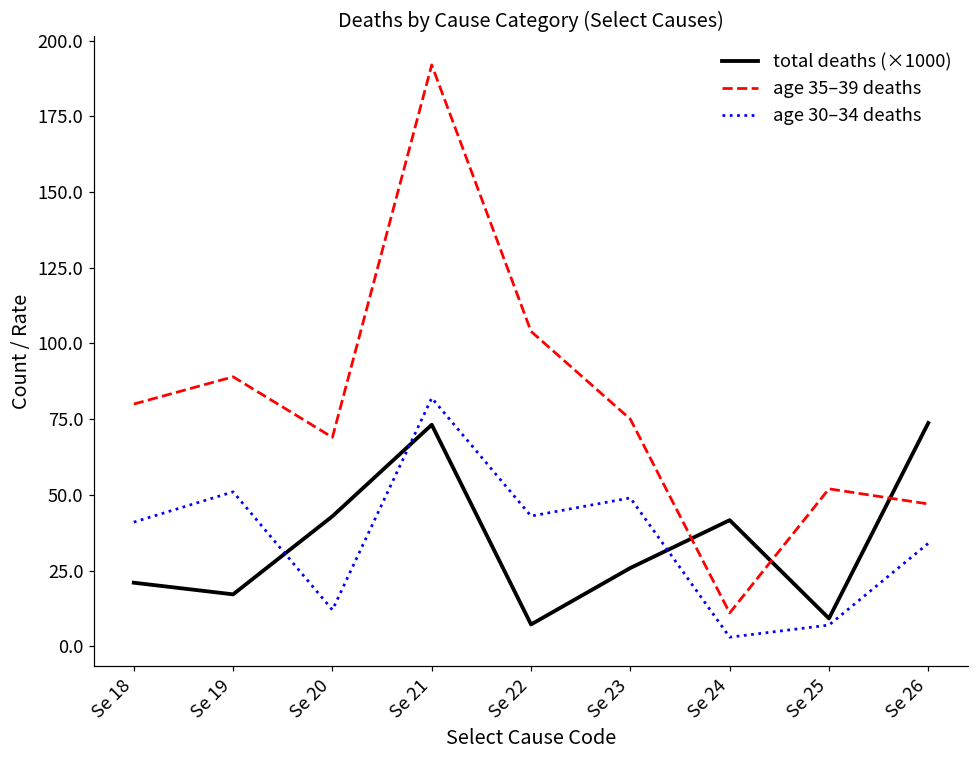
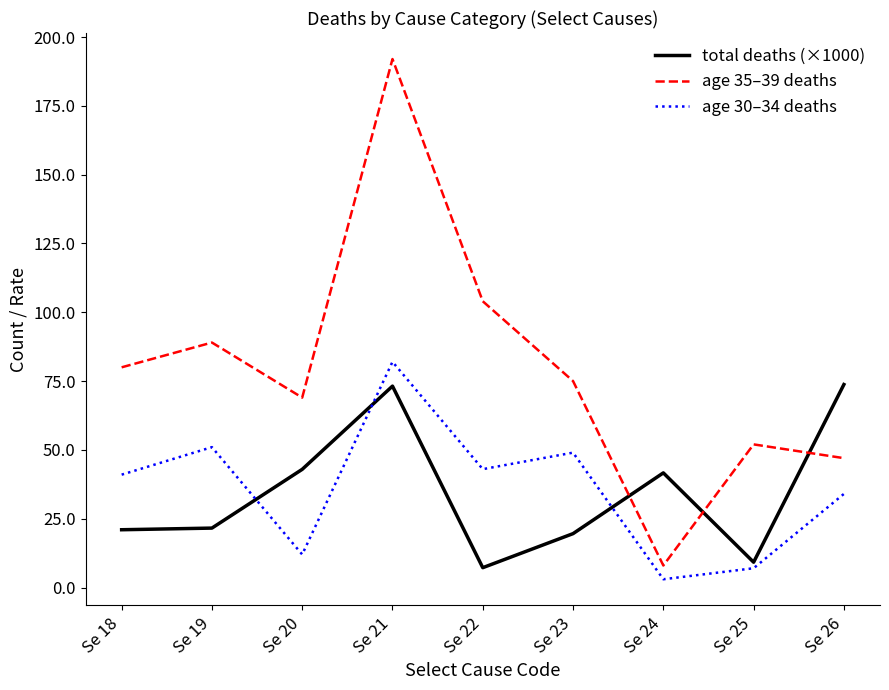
total deaths (×1000), Se 19: 17 -> 22
total deaths (×1000), Se 23: 26 -> 20
age 35–39 deaths, Se 24: 11 -> 8
